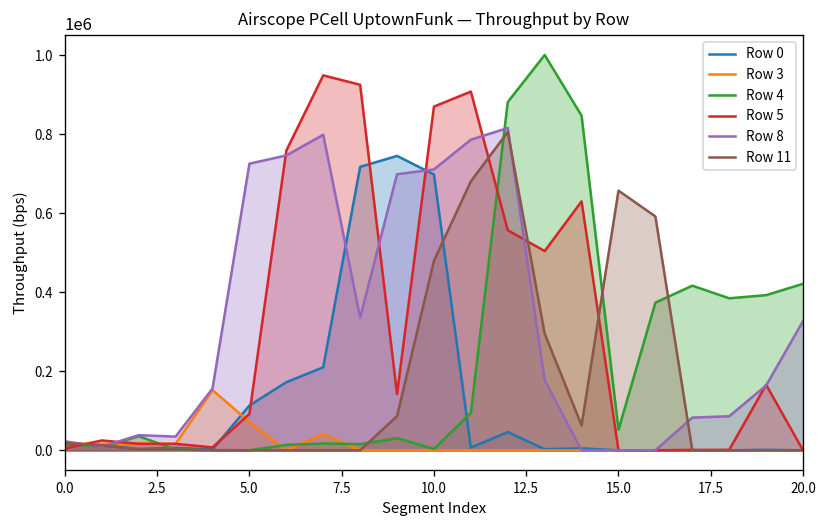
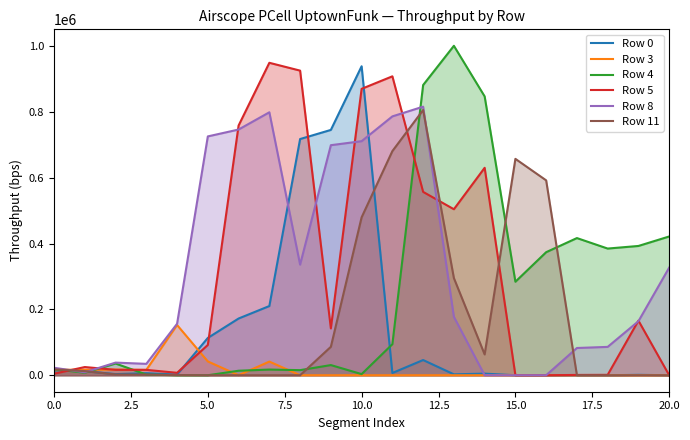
Row 3, 5.0: 70000 -> 40000
Row 0, 10.0: 700000 -> 940000
Row 4, 15.0: 50000 -> 280000
